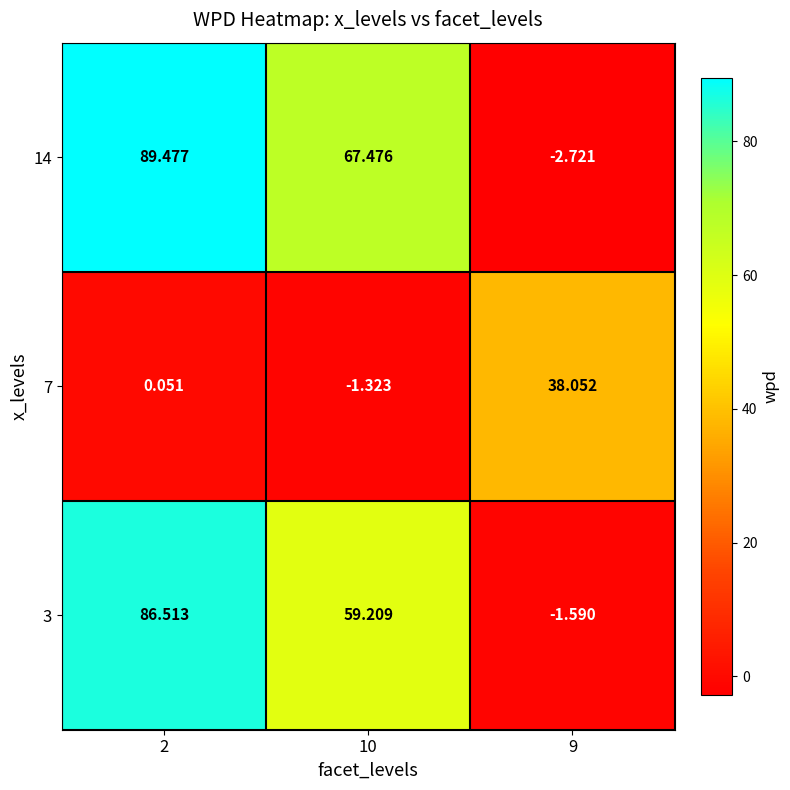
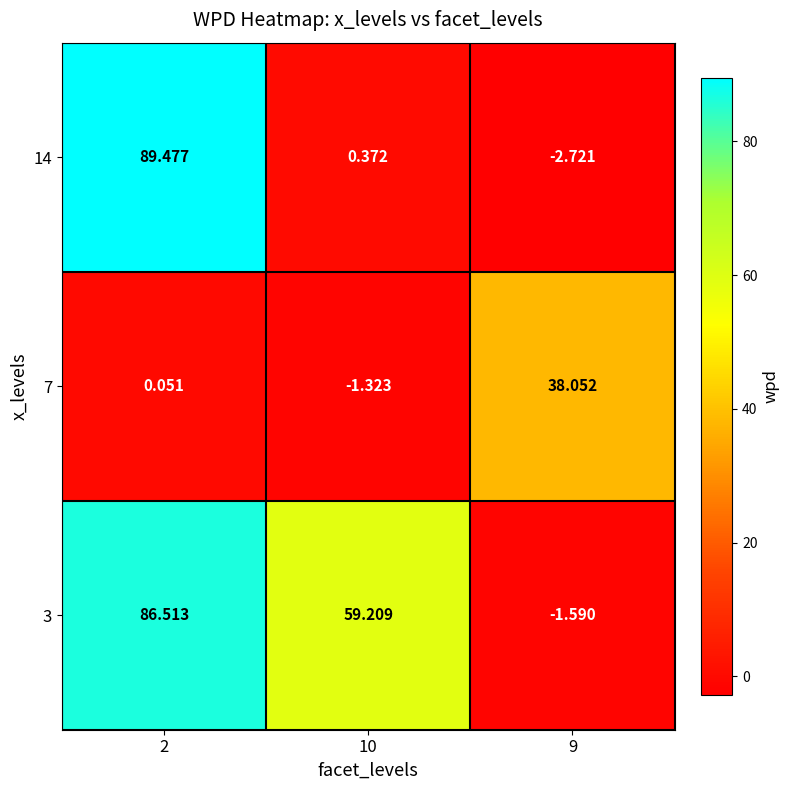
14, 10: 67.476 -> 0.372
